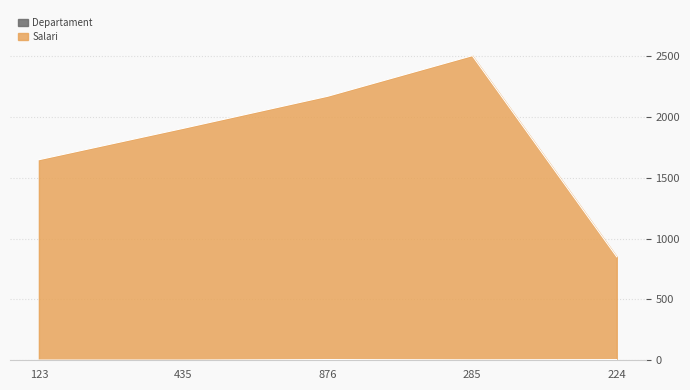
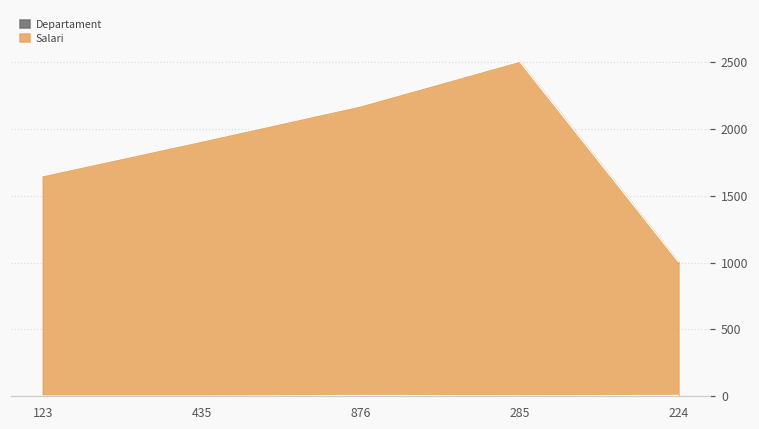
Salari, 224: 840 -> 1000
